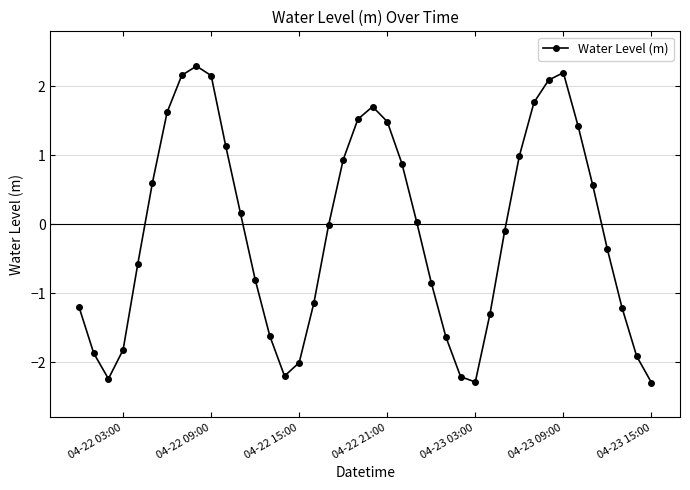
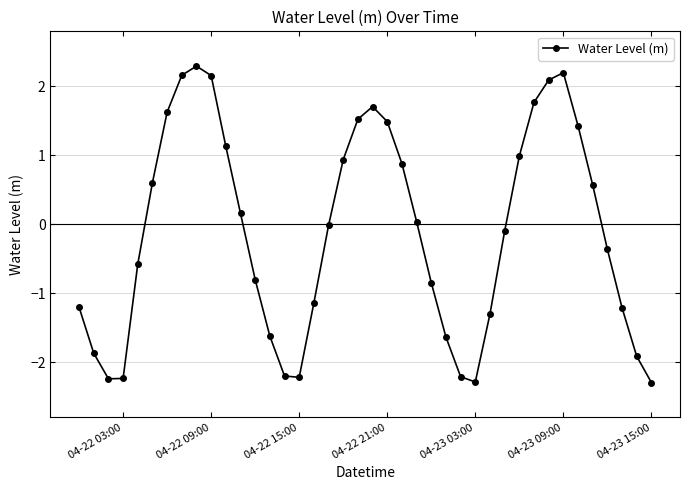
04-22 03:00: -1.8 -> -2.2
04-22 15:00: -2.0 -> -2.2
